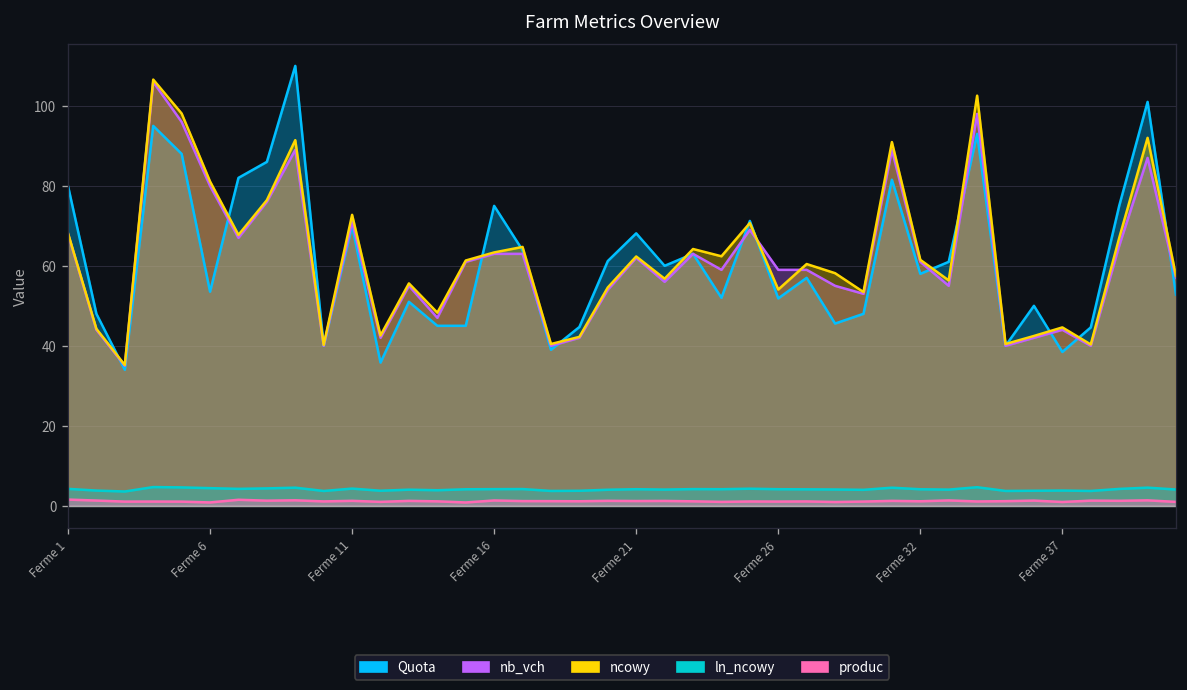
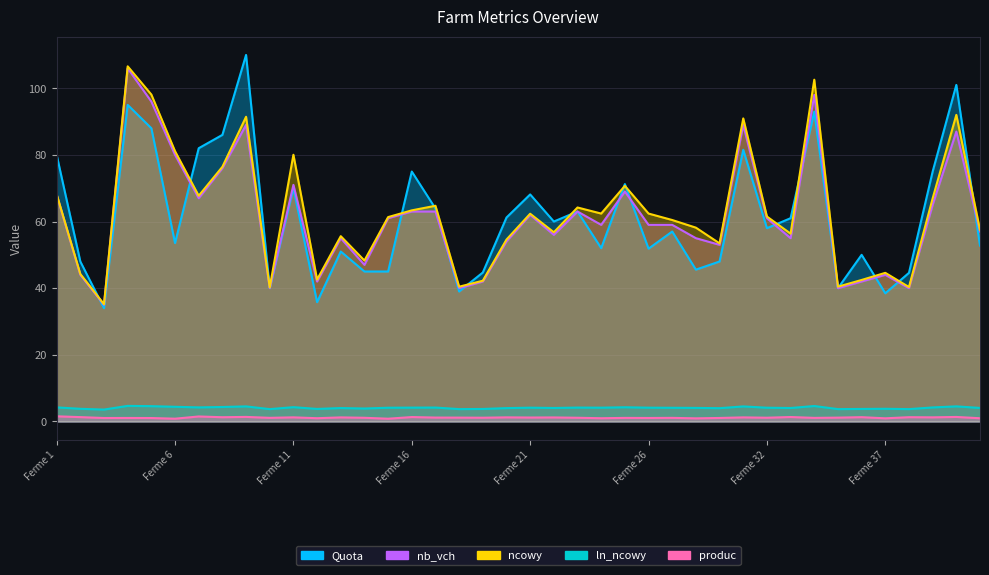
ncowy, Ferme 11: 73 -> 80
ncowy, Ferme 26: 54 -> 62
